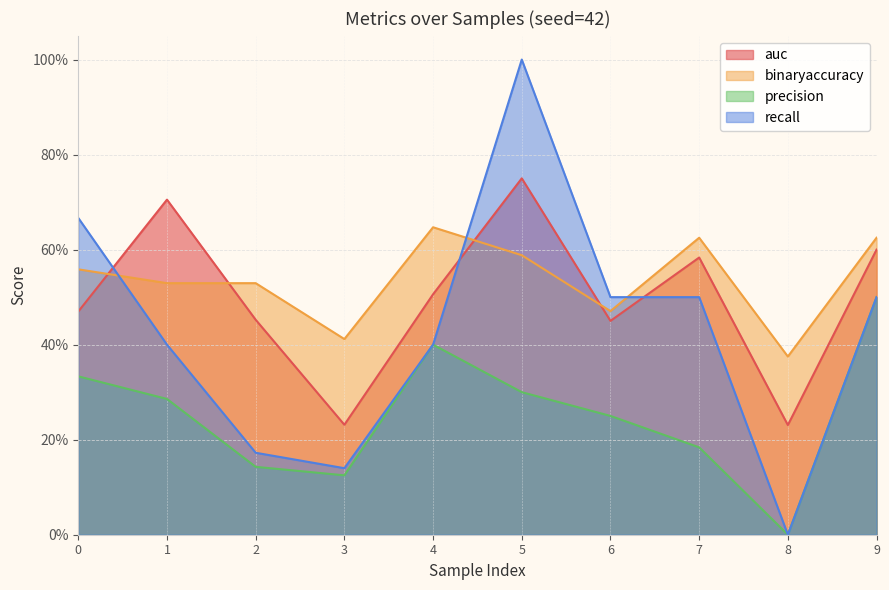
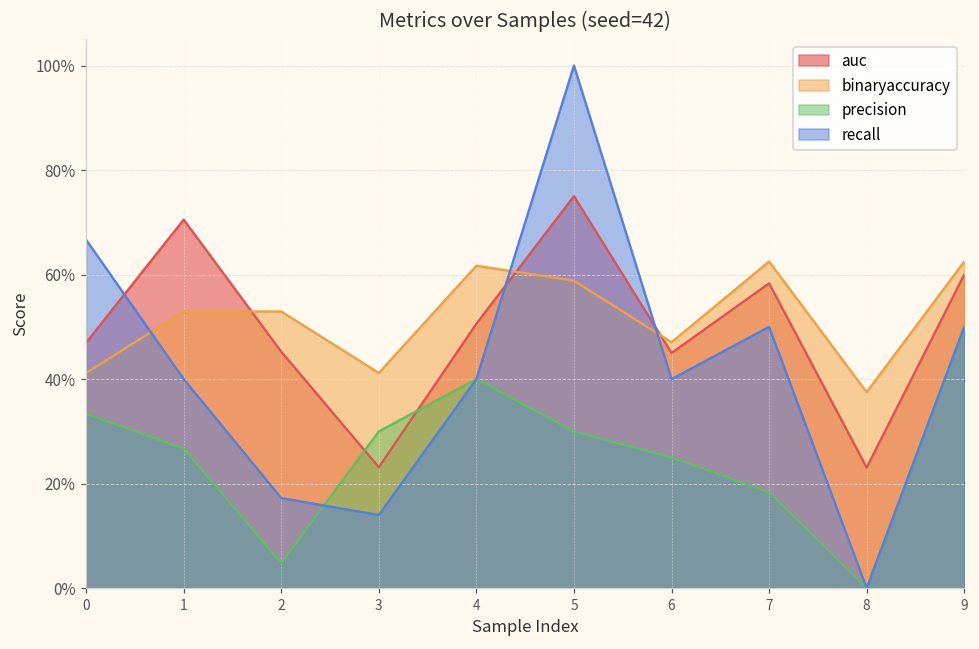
binaryaccuracy, 0: 56% -> 41%
precision, 1: 29% -> 27%
precision, 2: 14% -> 5%
precision, 3: 13% -> 30%
binaryaccuracy, 4: 65% -> 62%
recall, 6: 50% -> 40%
